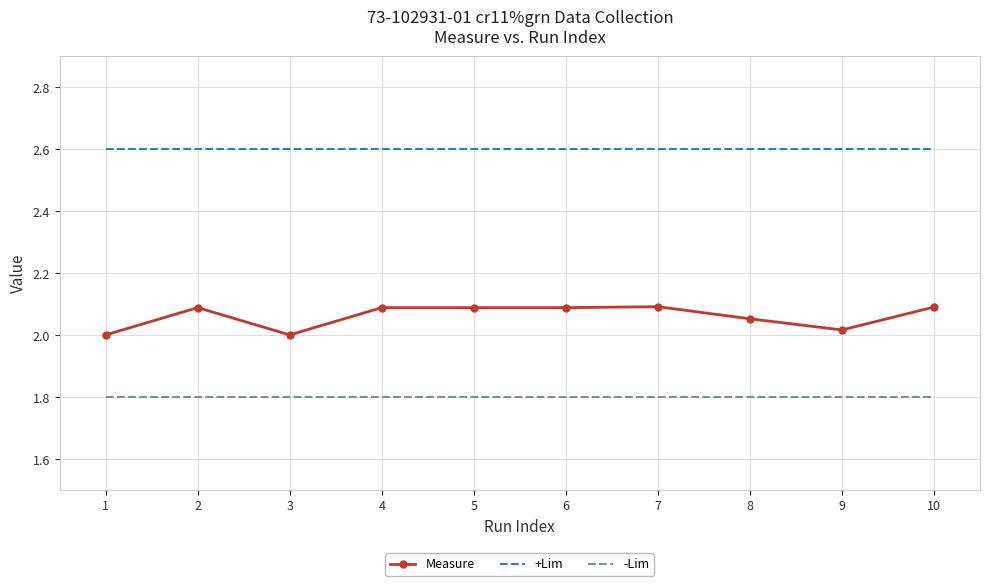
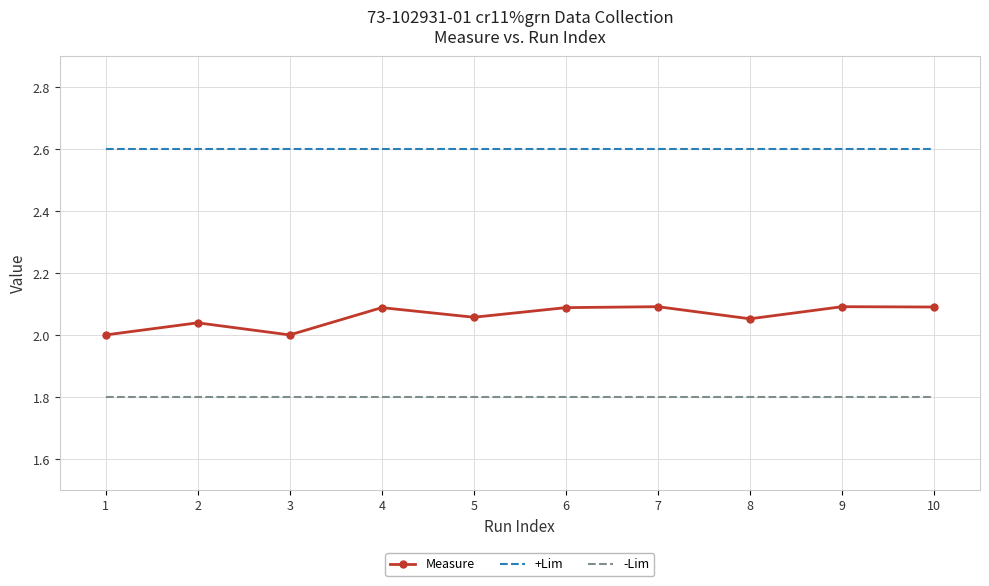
Measure, 2: 2.09 -> 2.04
Measure, 5: 2.09 -> 2.06
Measure, 9: 2.02 -> 2.09
